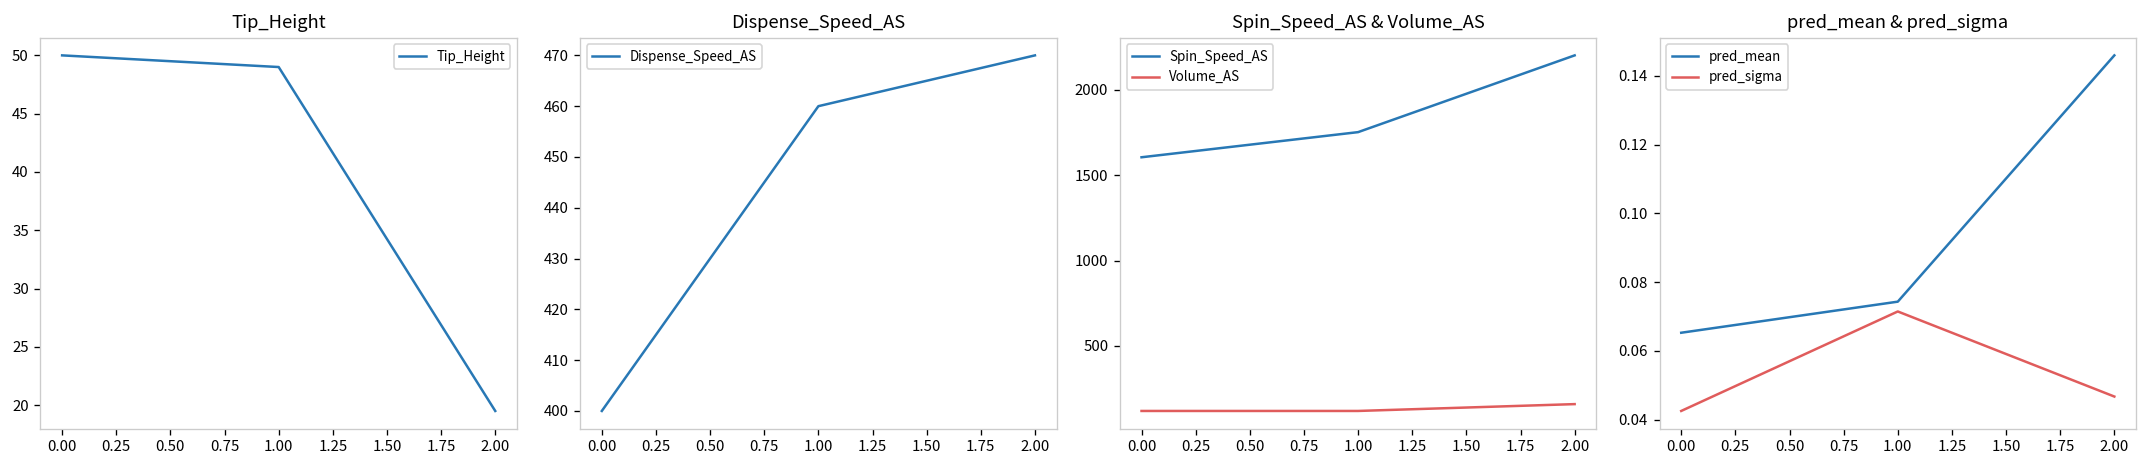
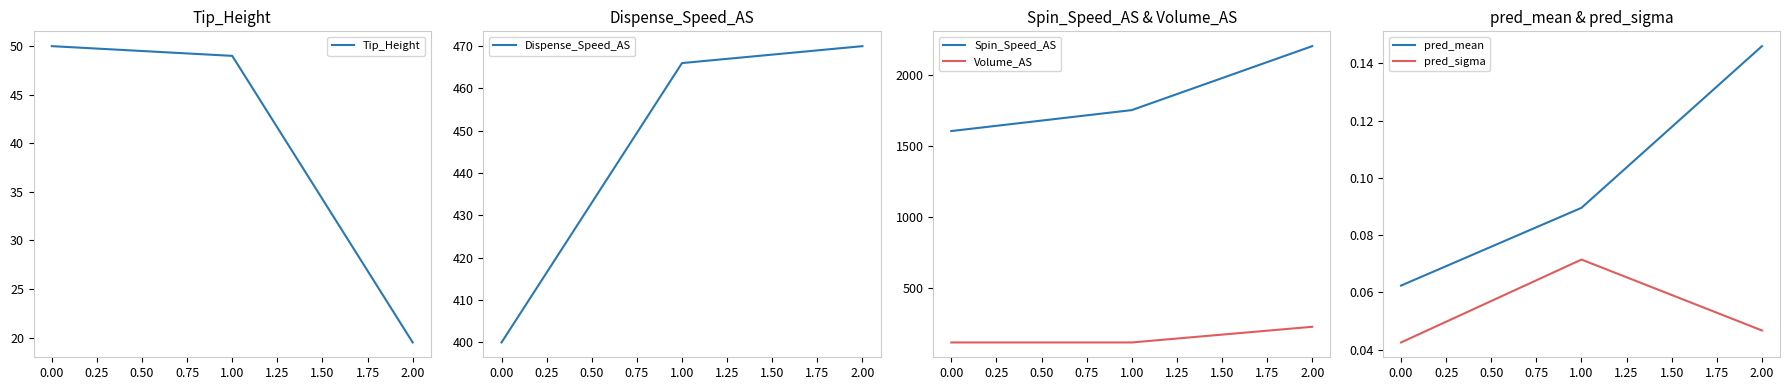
Dispense_Speed_AS, 1.00: 460 -> 466
Spin_Speed_AS & Volume_AS, Volume_AS, 2.00: 160 -> 230
pred_mean & pred_sigma, pred_mean, 0.00: 0.065 -> 0.062
pred_mean & pred_sigma, pred_mean, 1.00: 0.074 -> 0.090
